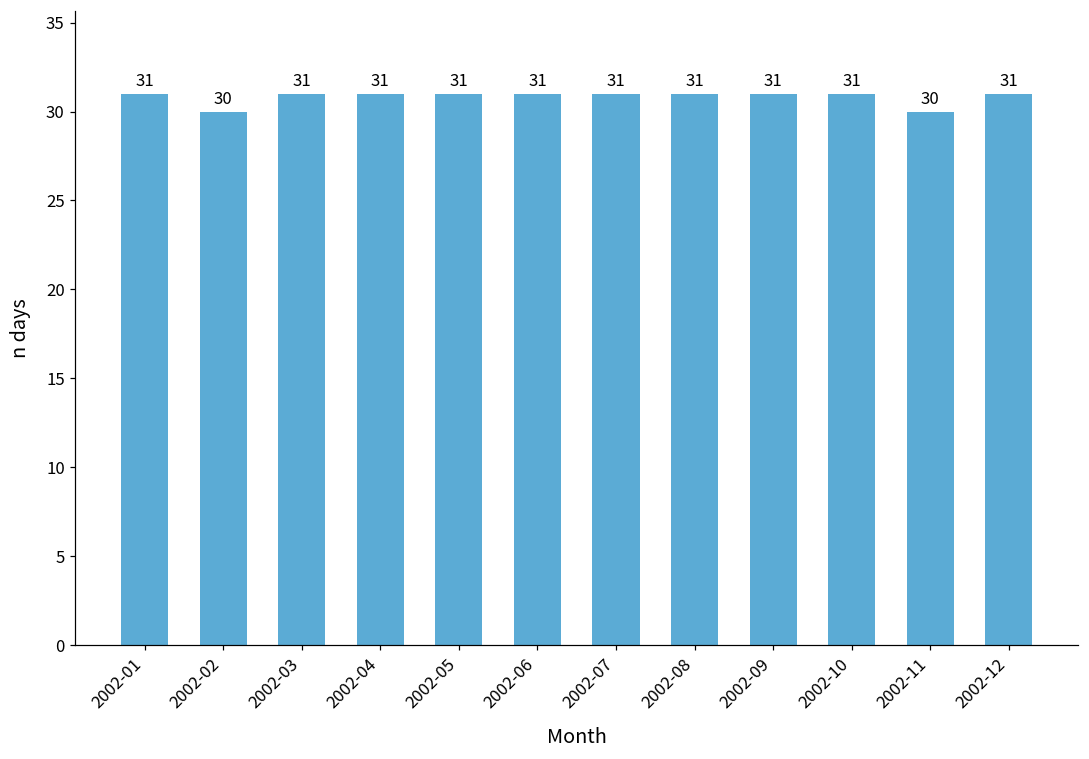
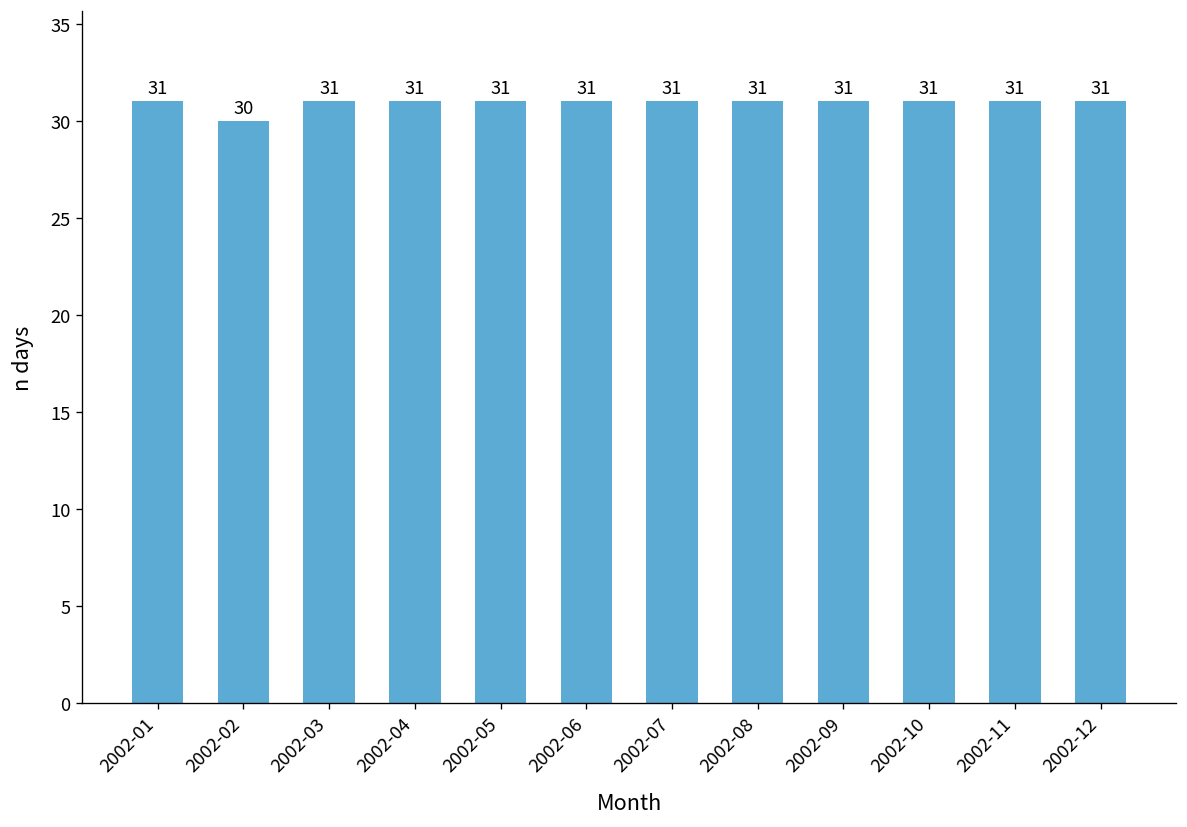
2002-11: 30 -> 31
